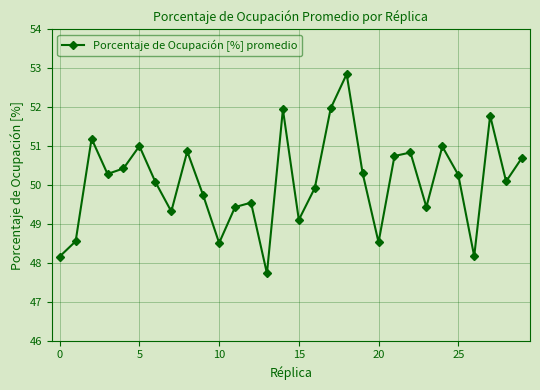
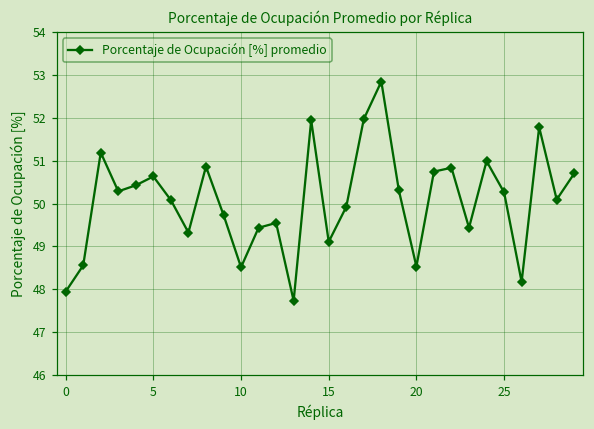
0: 48.2 -> 47.9
5: 51.0 -> 50.6
